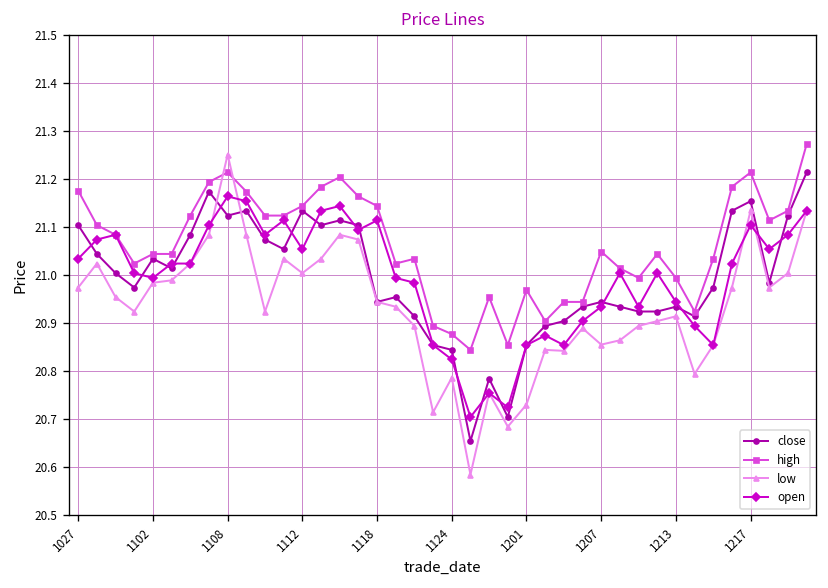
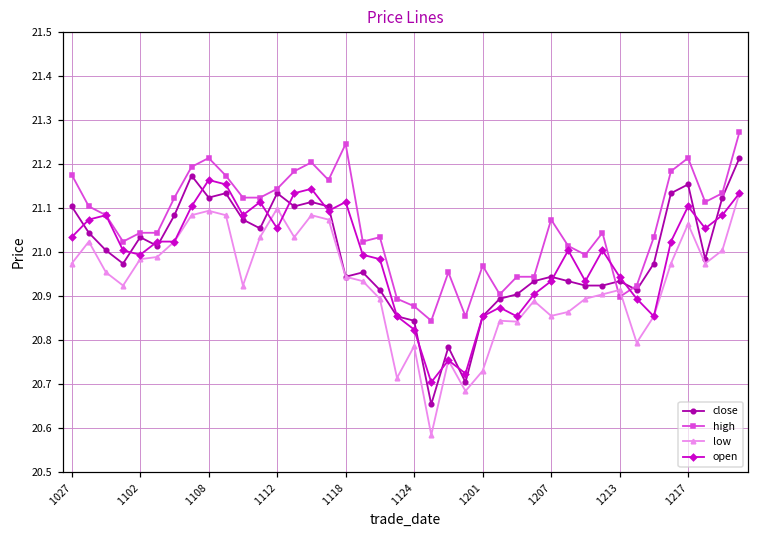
low, 1108: 21.25 -> 21.09
low, 1112: 21.00 -> 21.10
high, 1118: 21.14 -> 21.25
high, 1207: 21.05 -> 21.07
high, 1213: 20.99 -> 20.90
low, 1217: 21.14 -> 21.06
